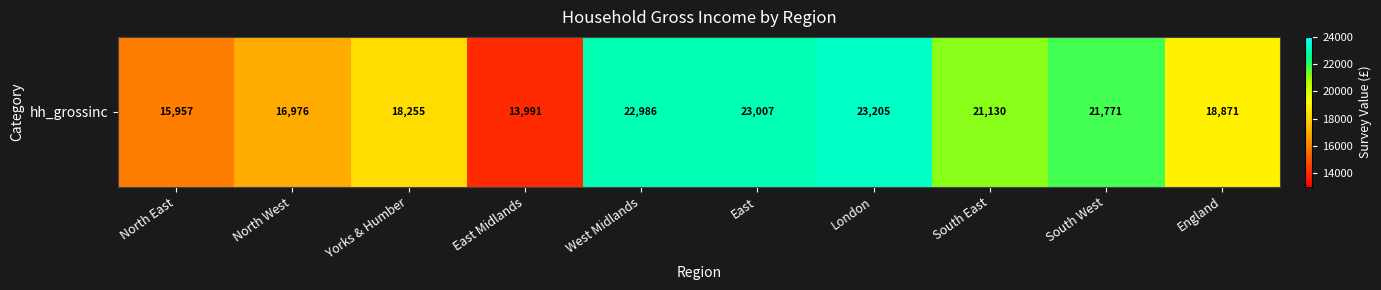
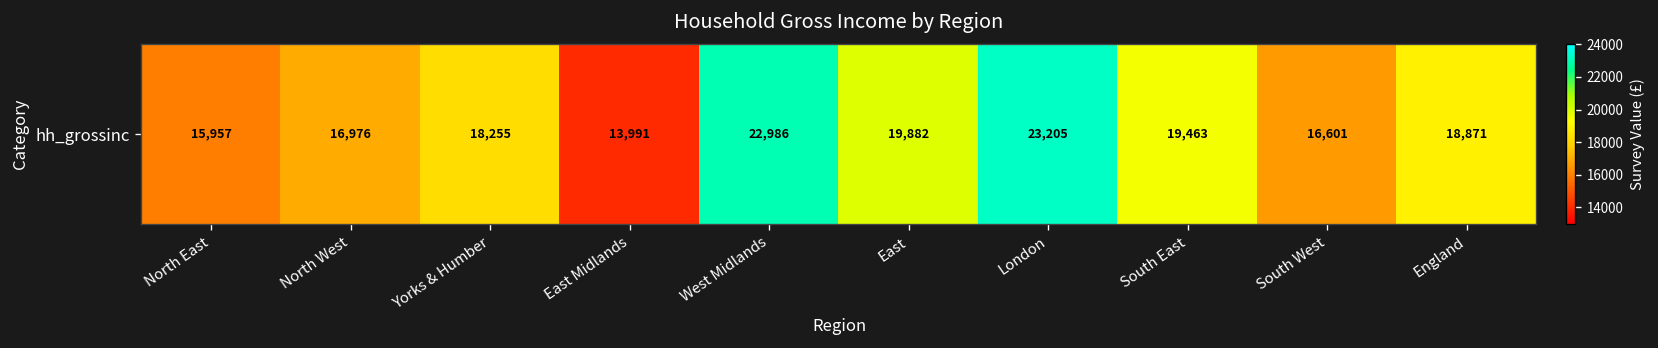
hh_grossinc, East: 23,007 -> 19,882
hh_grossinc, South East: 21,130 -> 19,463
hh_grossinc, South West: 21,771 -> 16,601
